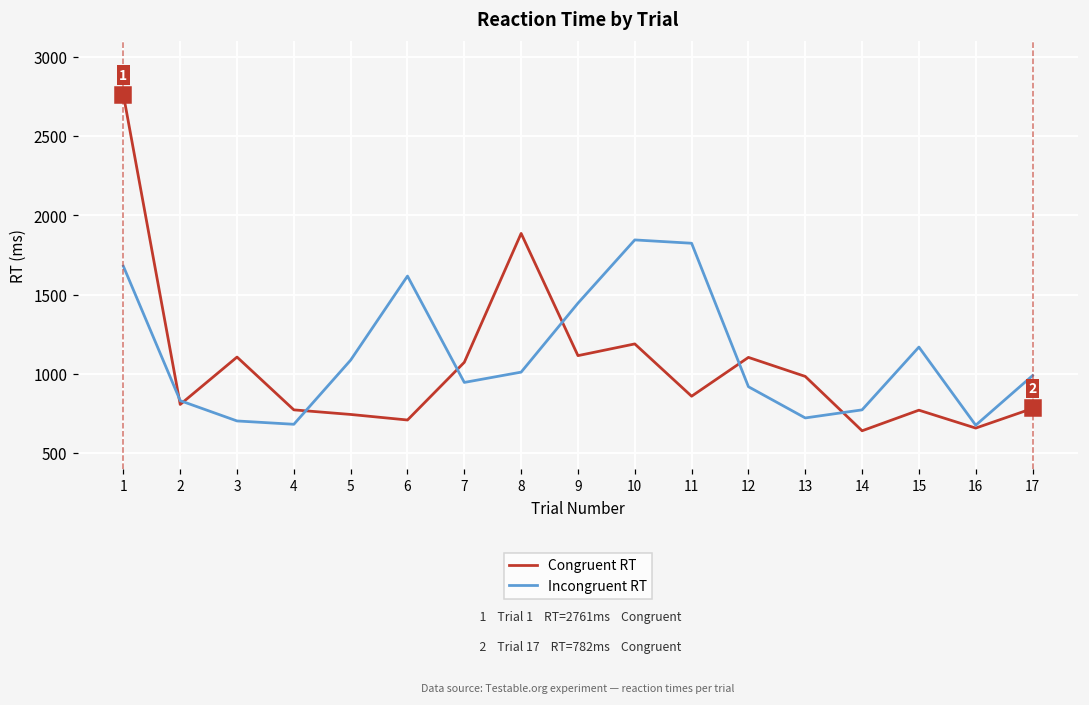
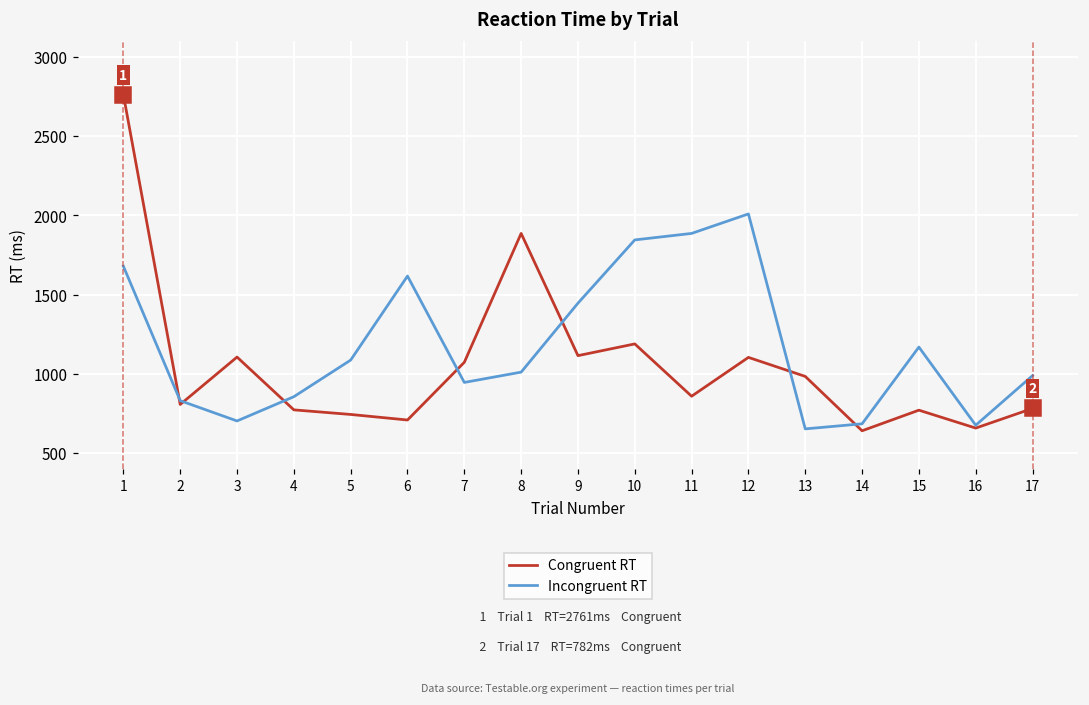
Incongruent RT, 4: 680 -> 860
Incongruent RT, 11: 1820 -> 1890
Incongruent RT, 12: 920 -> 2010
Incongruent RT, 13: 720 -> 650
Incongruent RT, 14: 770 -> 690
